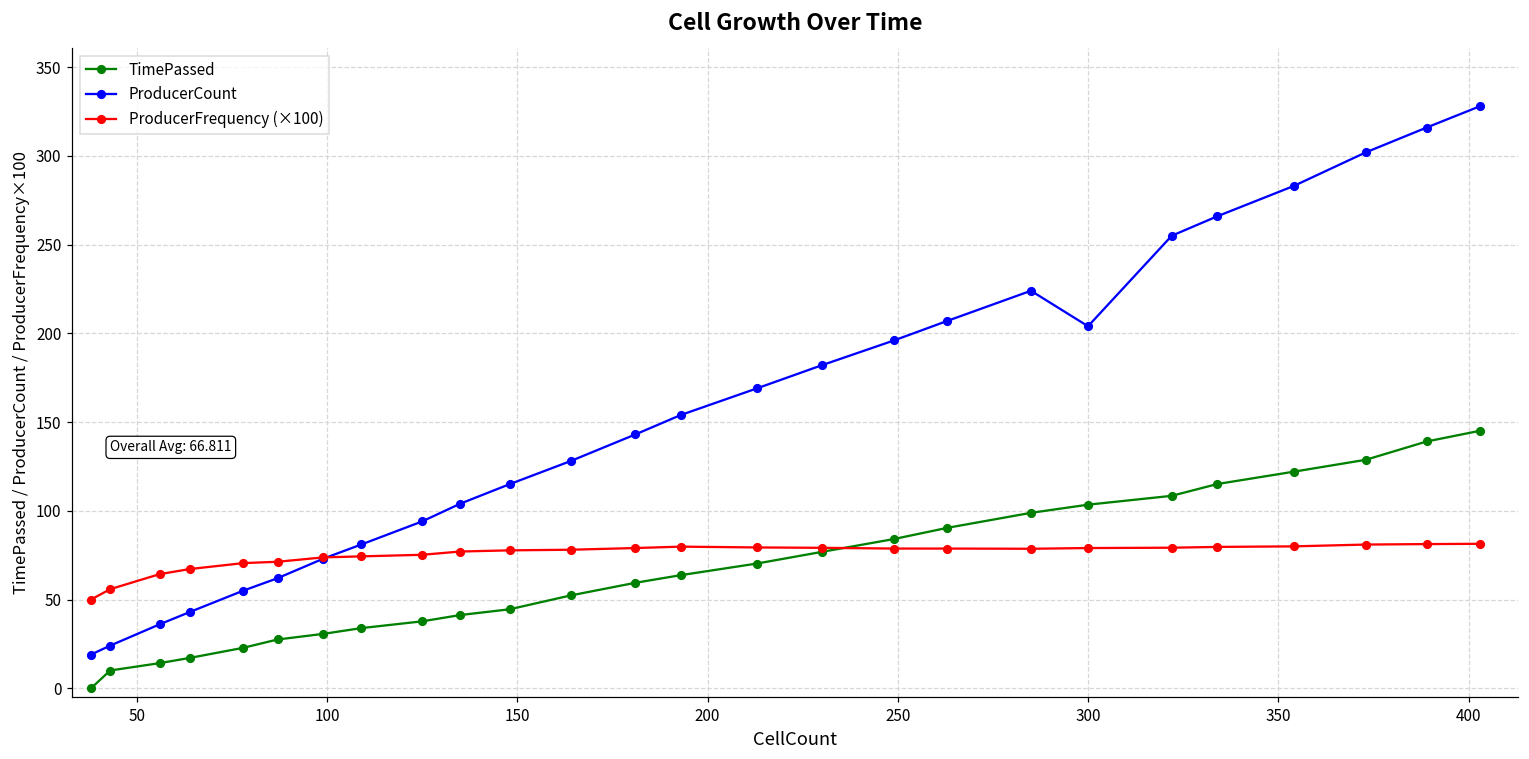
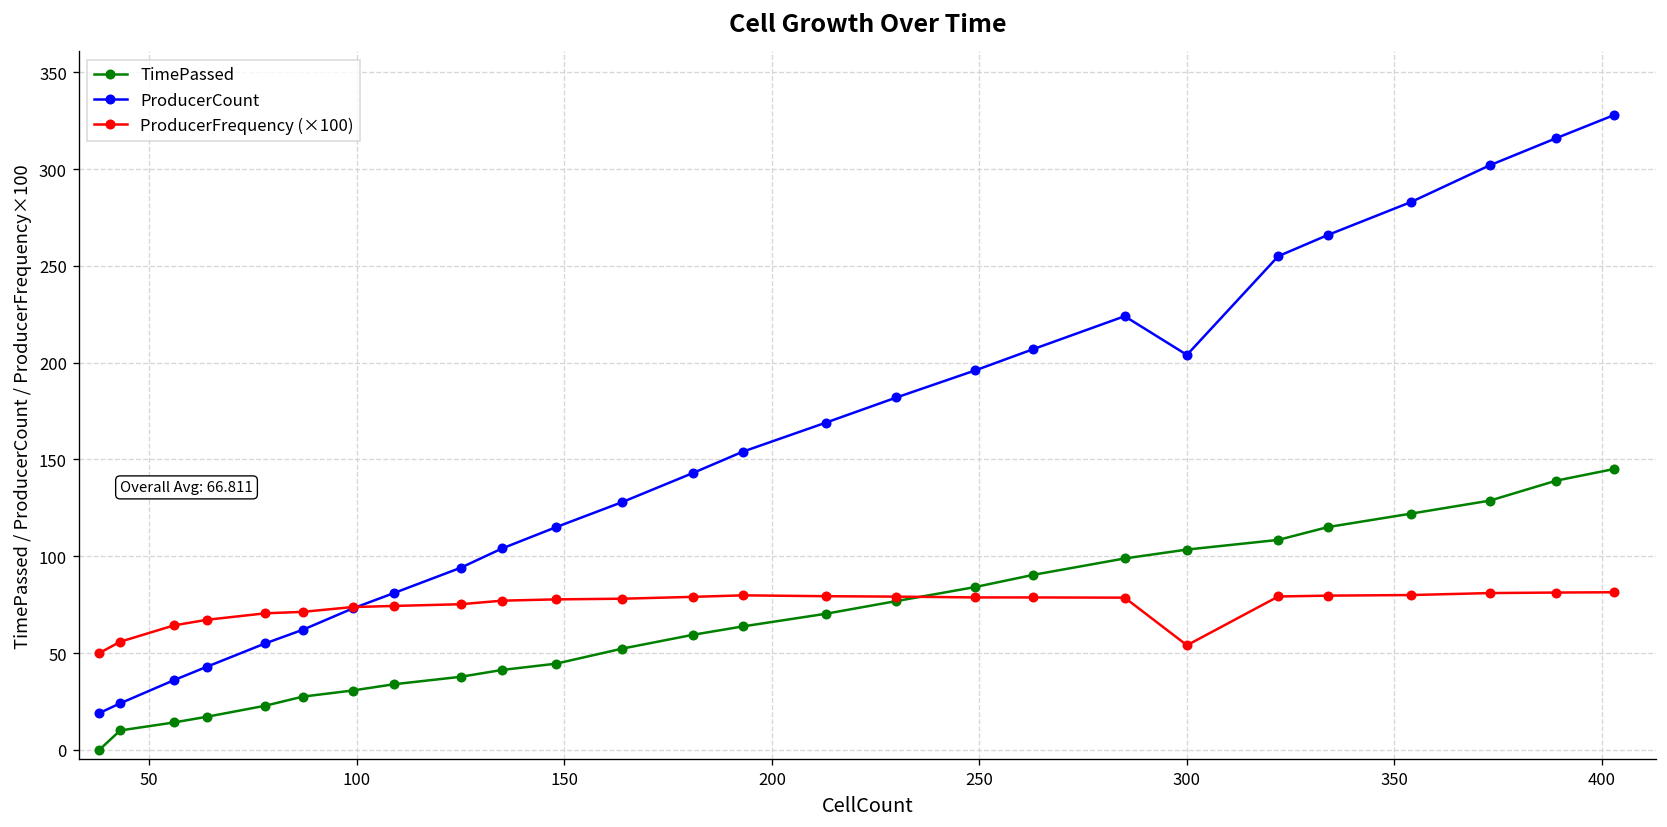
ProducerFrequency (×100), 300: 79 -> 54
